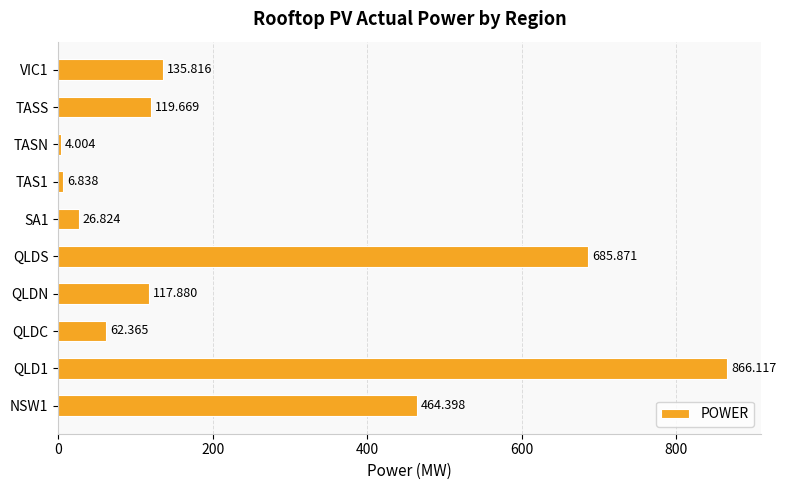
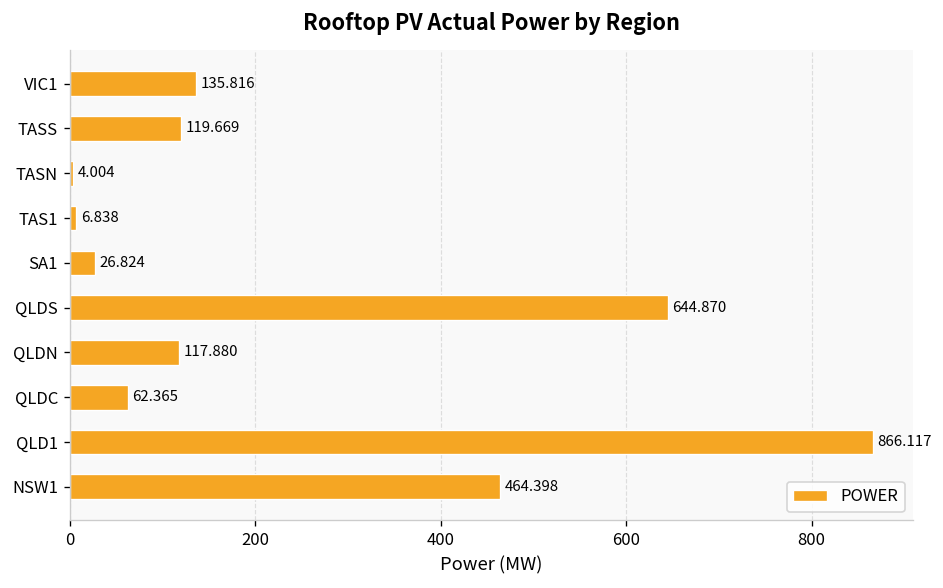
QLDS: 685.871 -> 644.870
